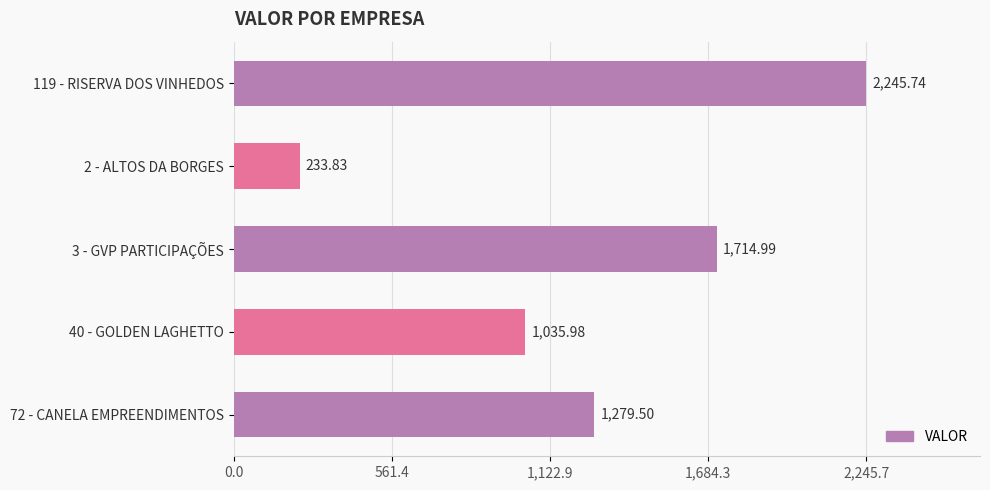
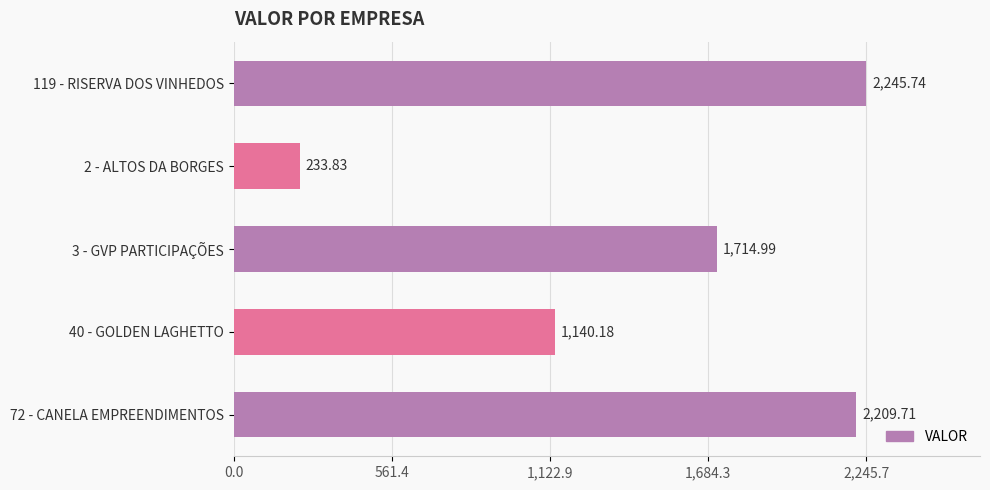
40 - GOLDEN LAGHETTO: 1,035.98 -> 1,140.18
72 - CANELA EMPREENDIMENTOS: 1,279.50 -> 2,209.71
